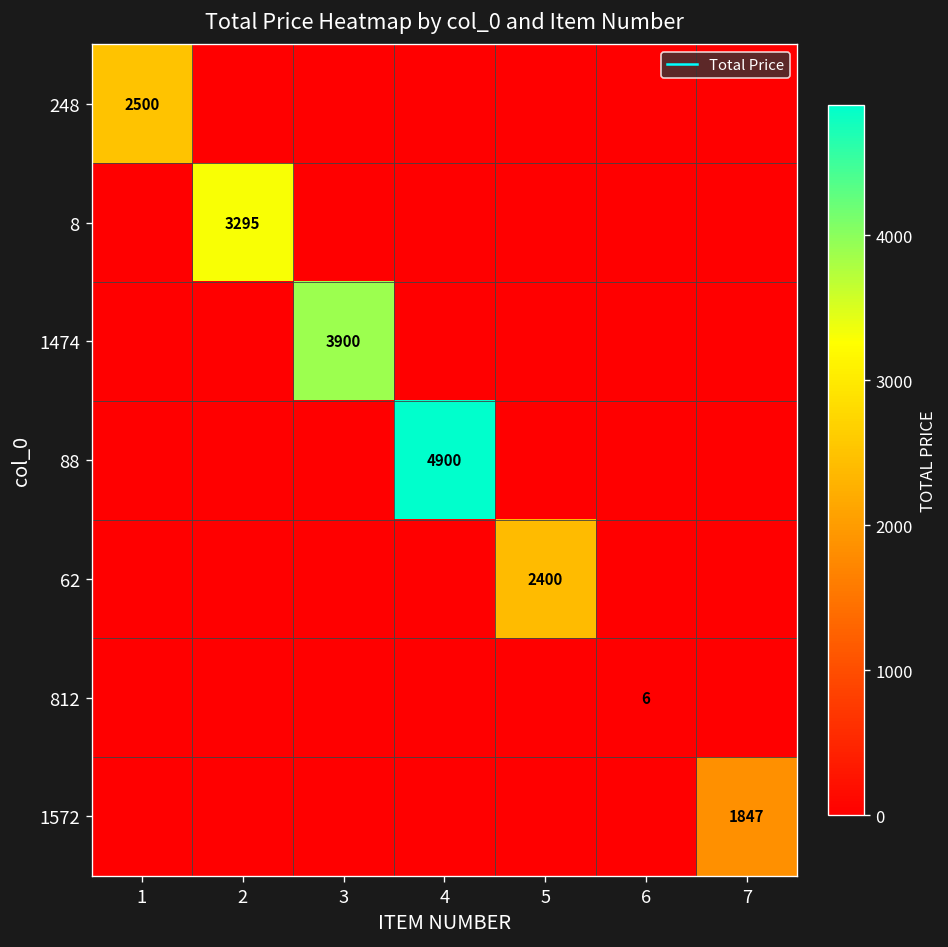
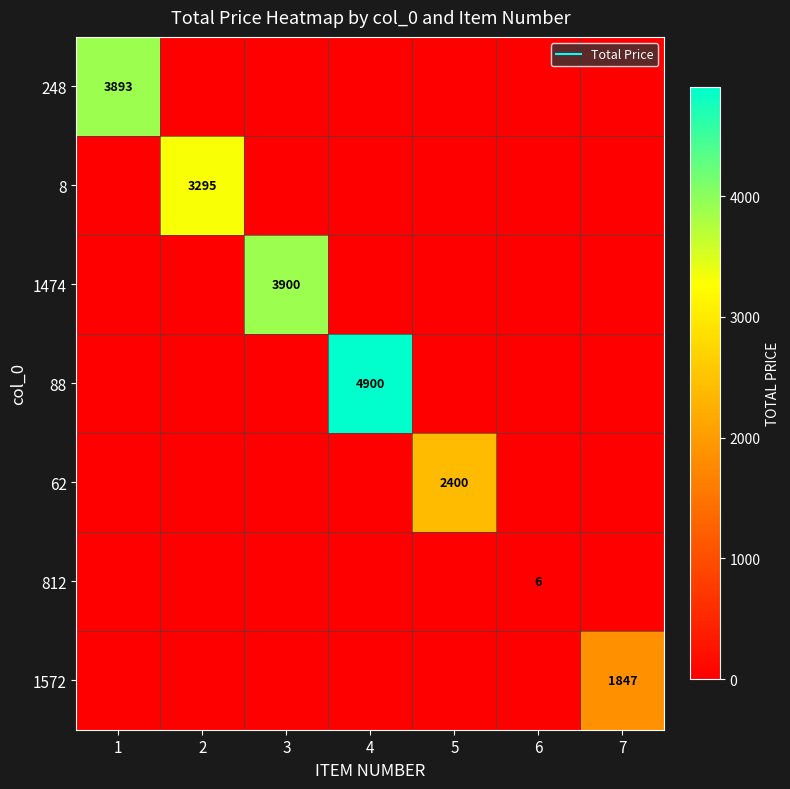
248, 1: 2500 -> 3893
